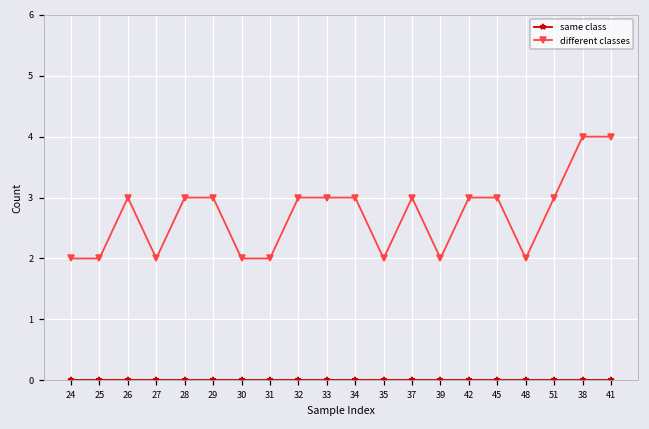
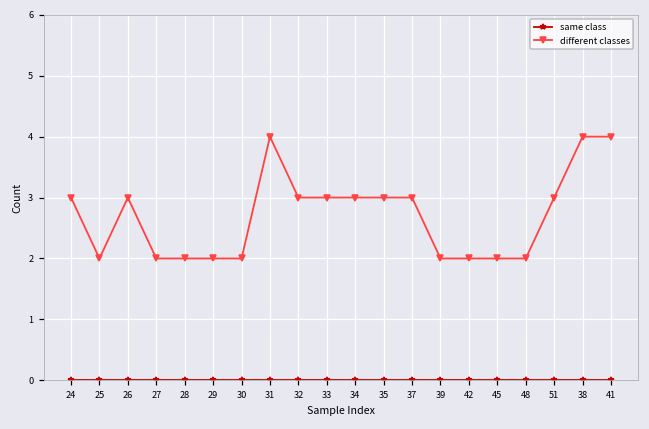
different classes, 24: 2 -> 3
different classes, 28: 3 -> 2
different classes, 29: 3 -> 2
different classes, 31: 2 -> 4
different classes, 35: 2 -> 3
different classes, 42: 3 -> 2
different classes, 45: 3 -> 2
